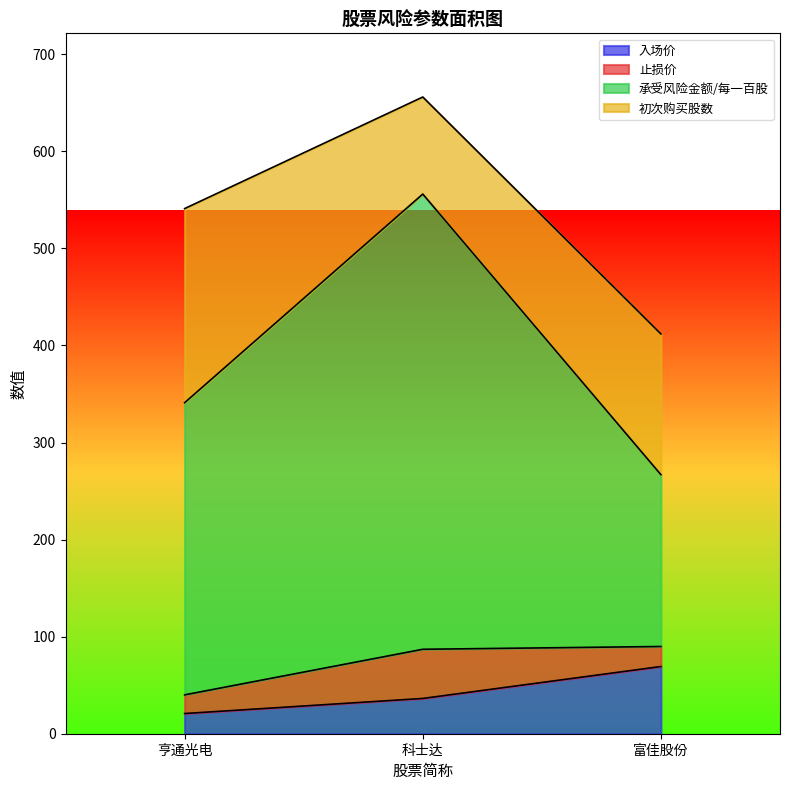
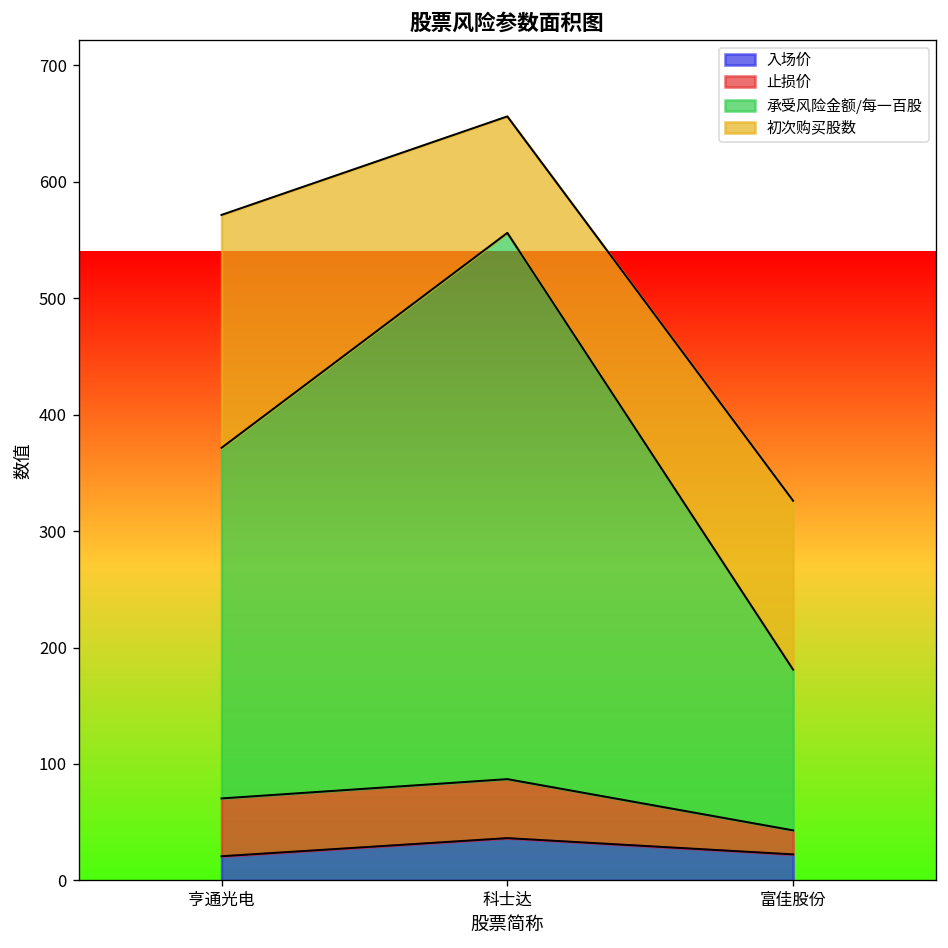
止损价, 亨通光电: 20 -> 50
入场价, 富佳股份: 70 -> 20
承受风险金额/每一百股, 富佳股份: 180 -> 140
